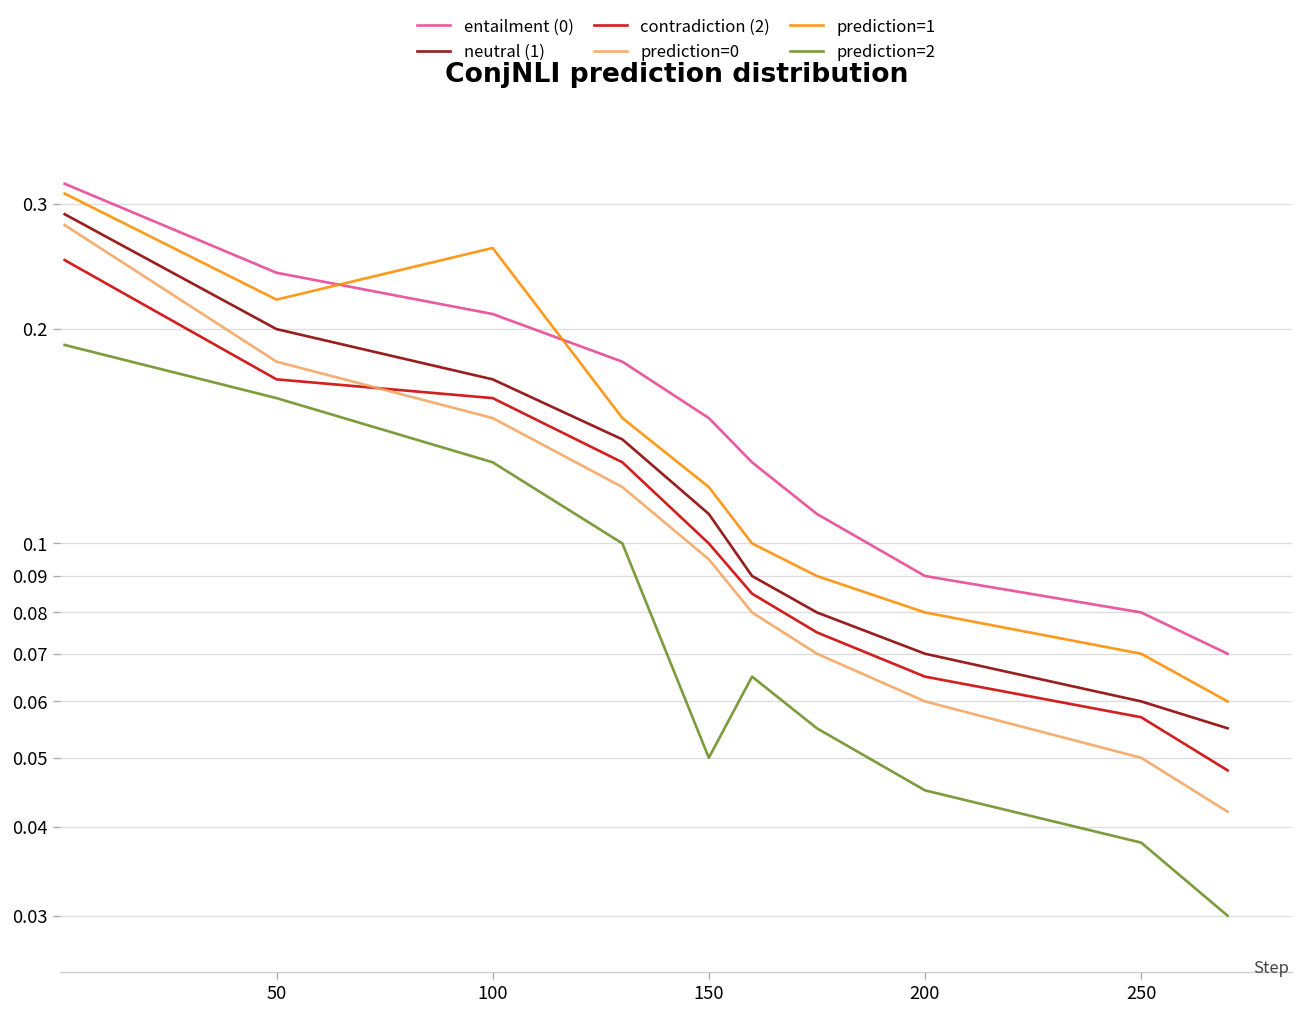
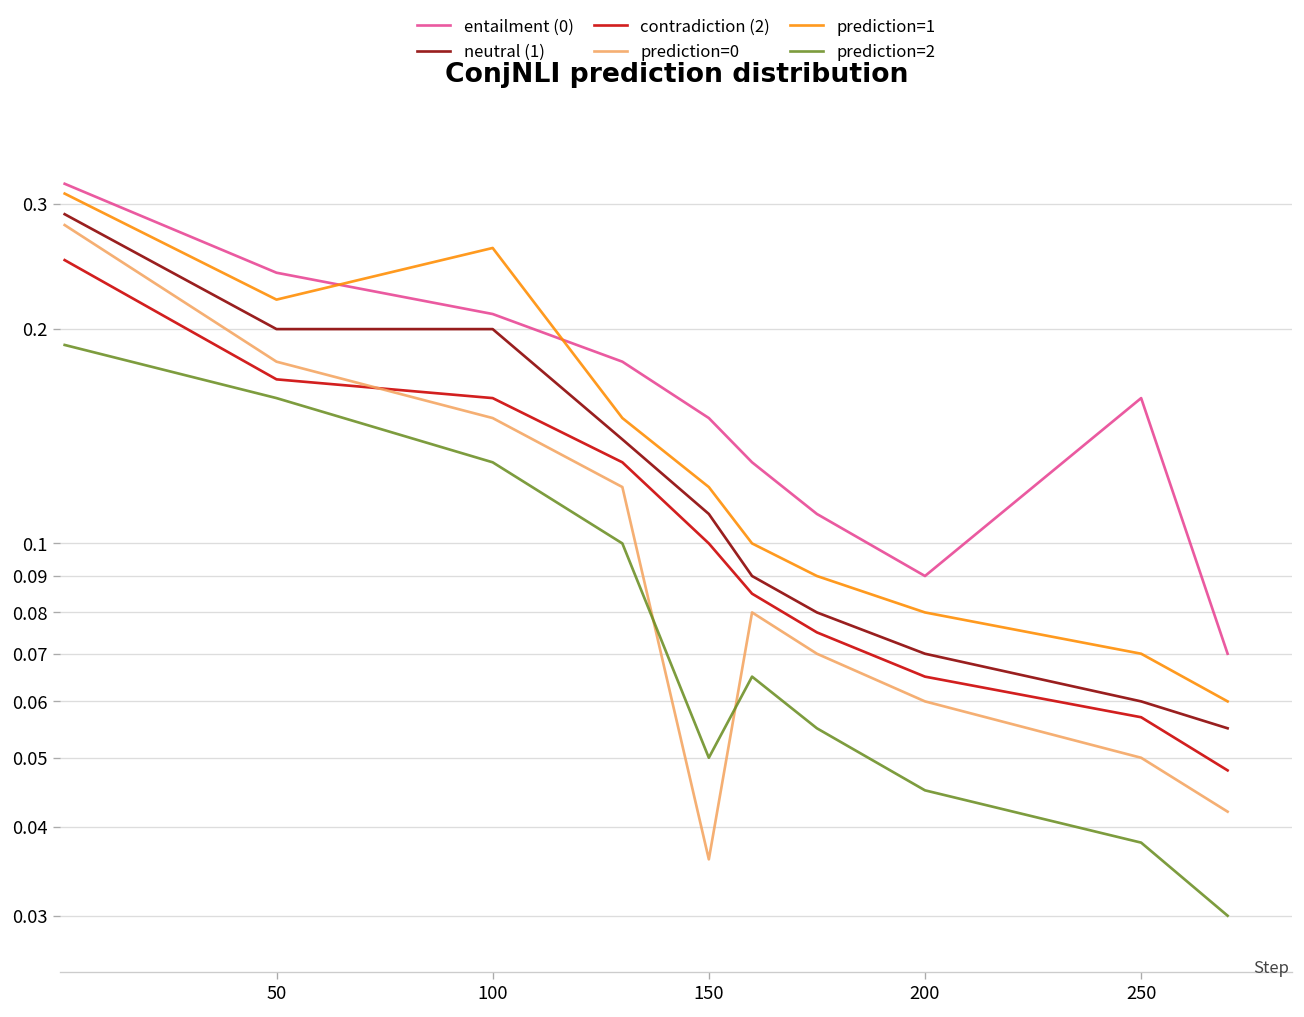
neutral (1), 100: 0.17 -> 0.20
prediction=0, 150: 0.095 -> 0.036
entailment (0), 250: 0.08 -> 0.16
